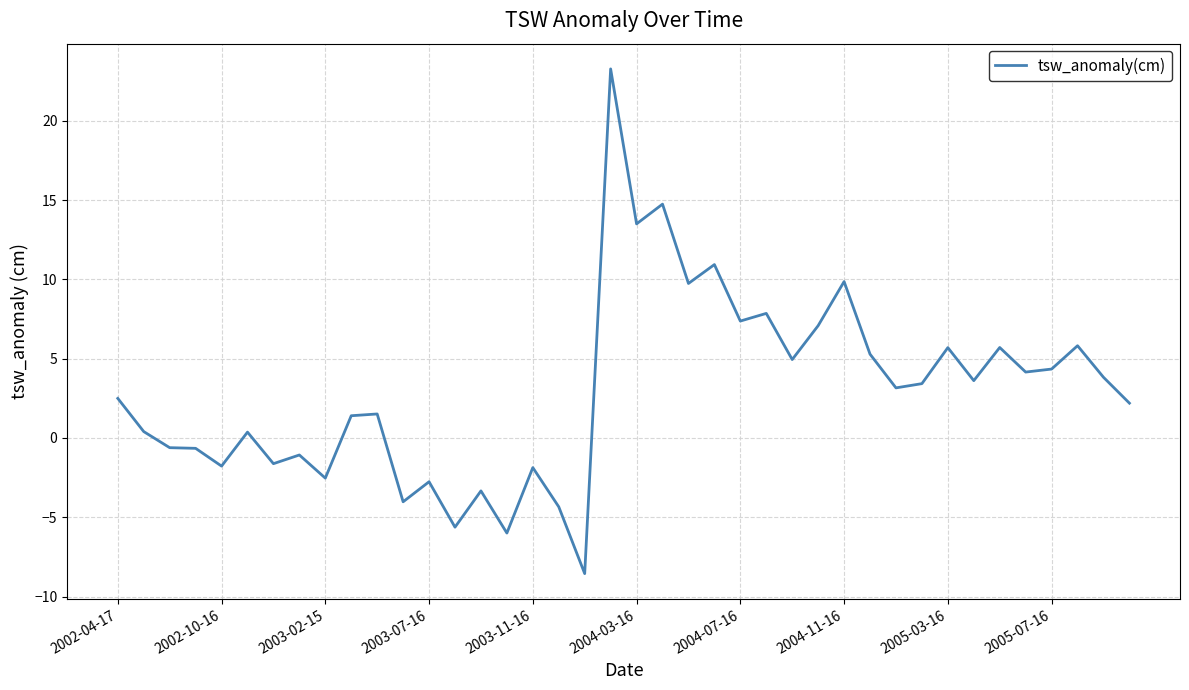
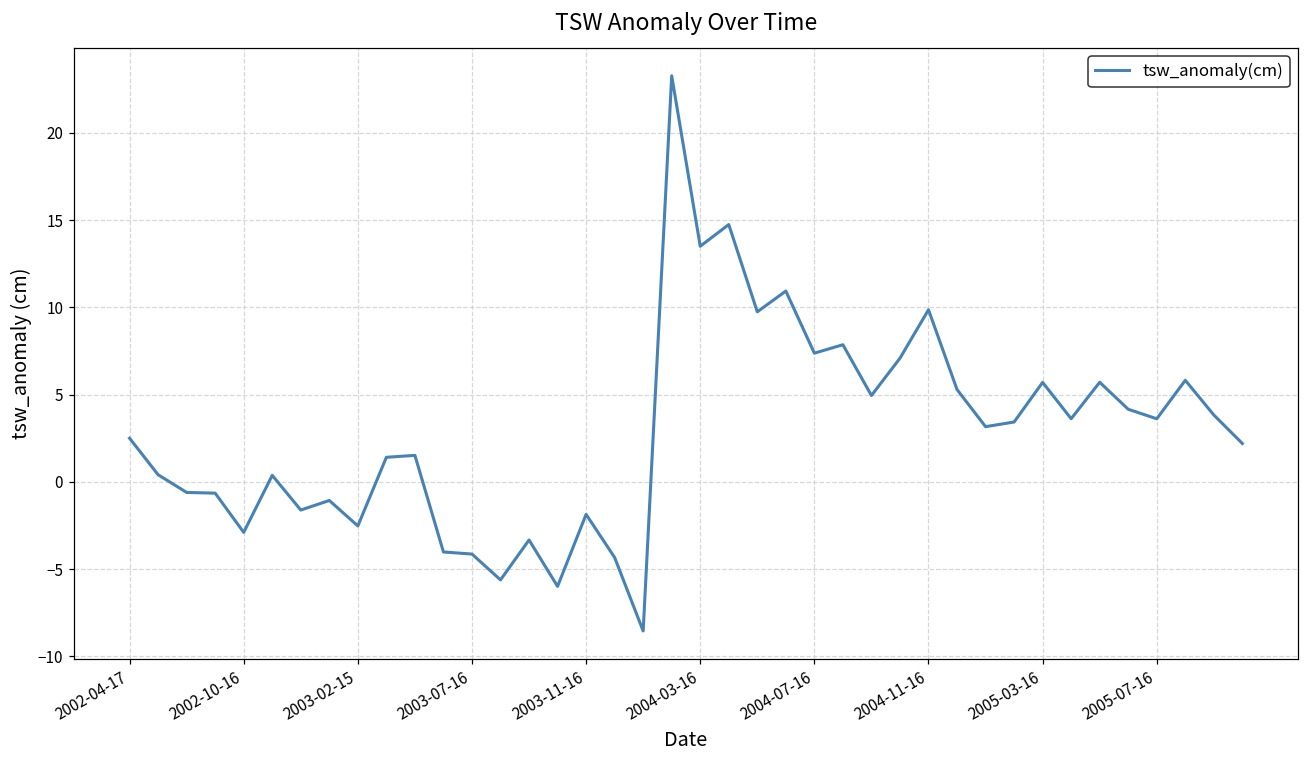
2002-10-16: -1.8 -> -2.9
2003-07-16: -2.8 -> -4.1
2005-07-16: 4.3 -> 3.6
